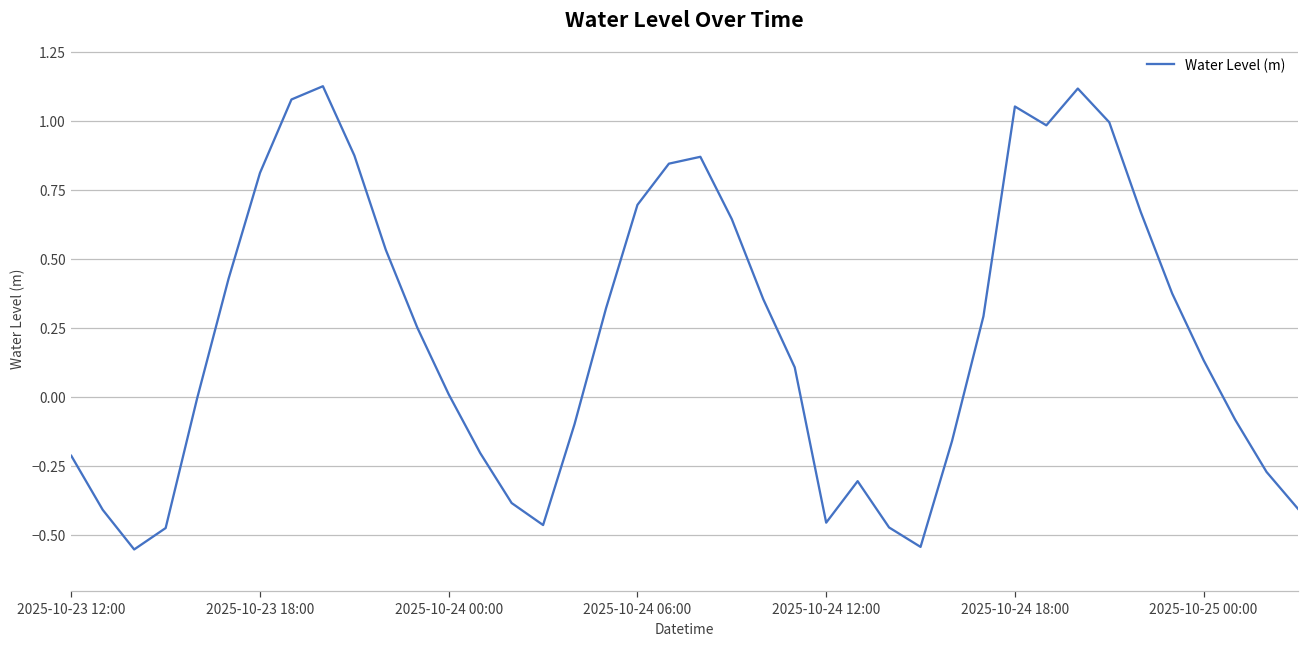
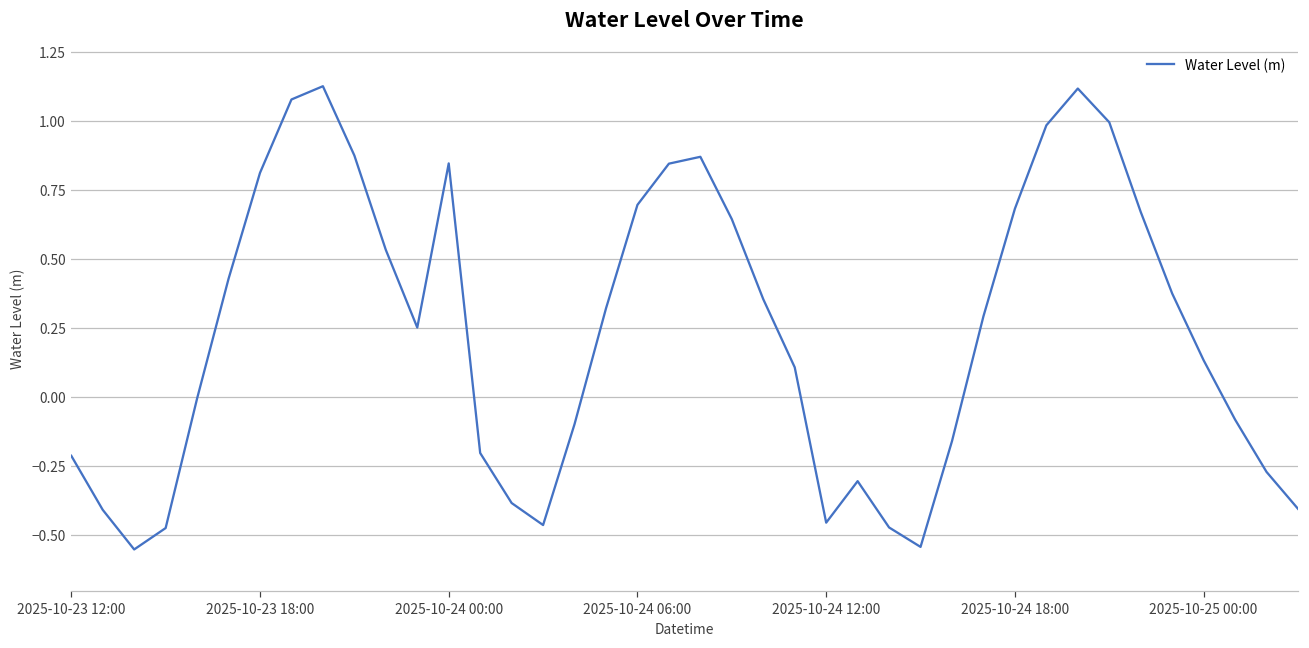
2025-10-24 00:00: 0.01 -> 0.85
2025-10-24 18:00: 1.05 -> 0.68
